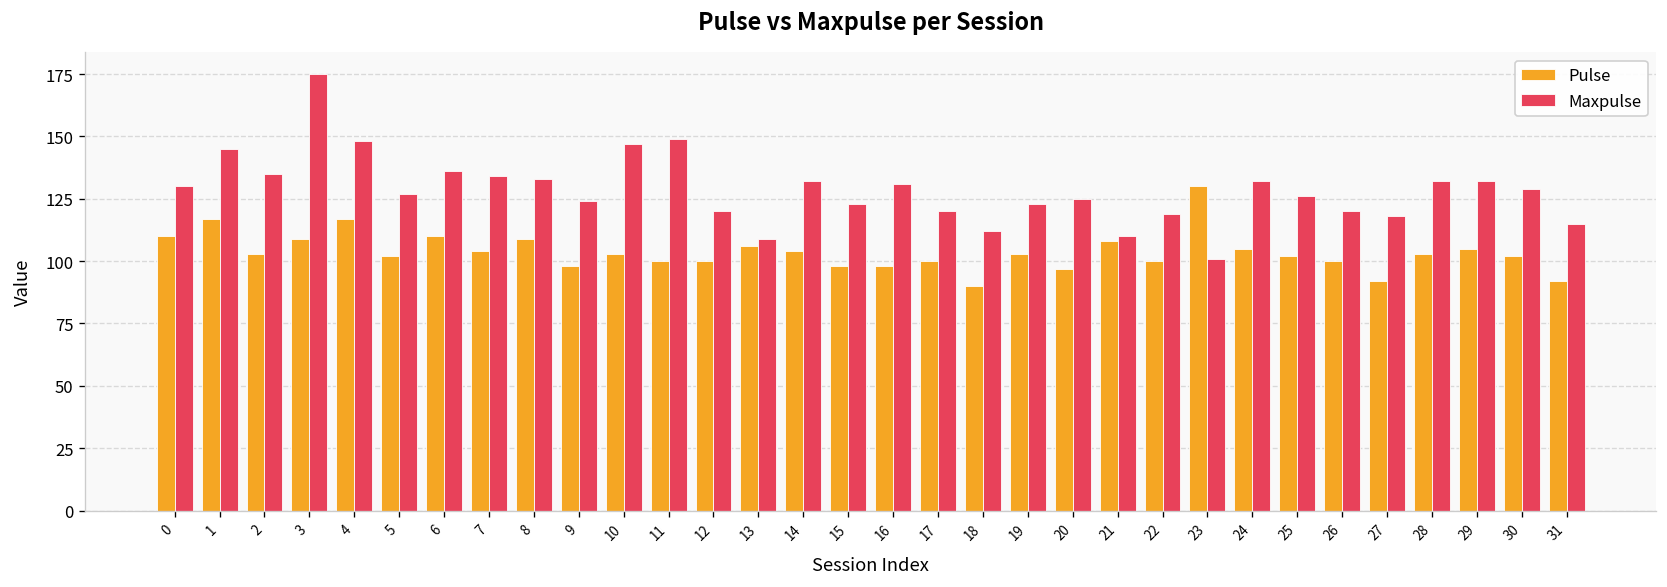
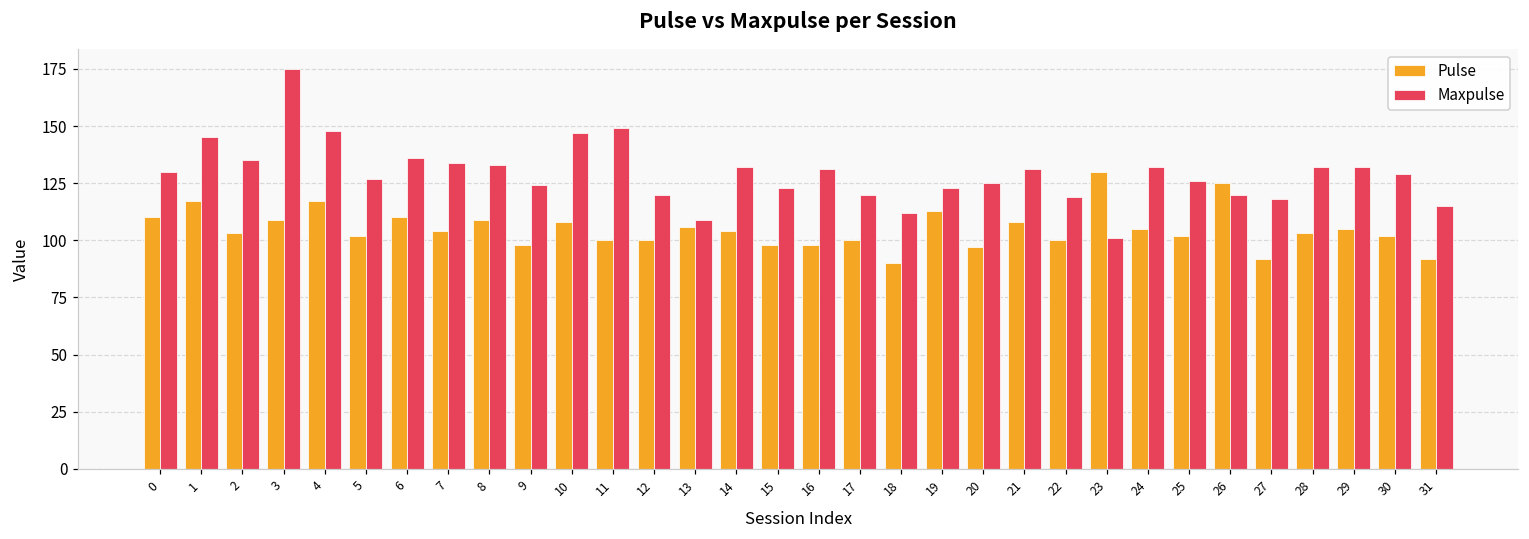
Pulse, 10: 103 -> 108
Pulse, 19: 103 -> 113
Maxpulse, 21: 110 -> 131
Pulse, 26: 100 -> 125
